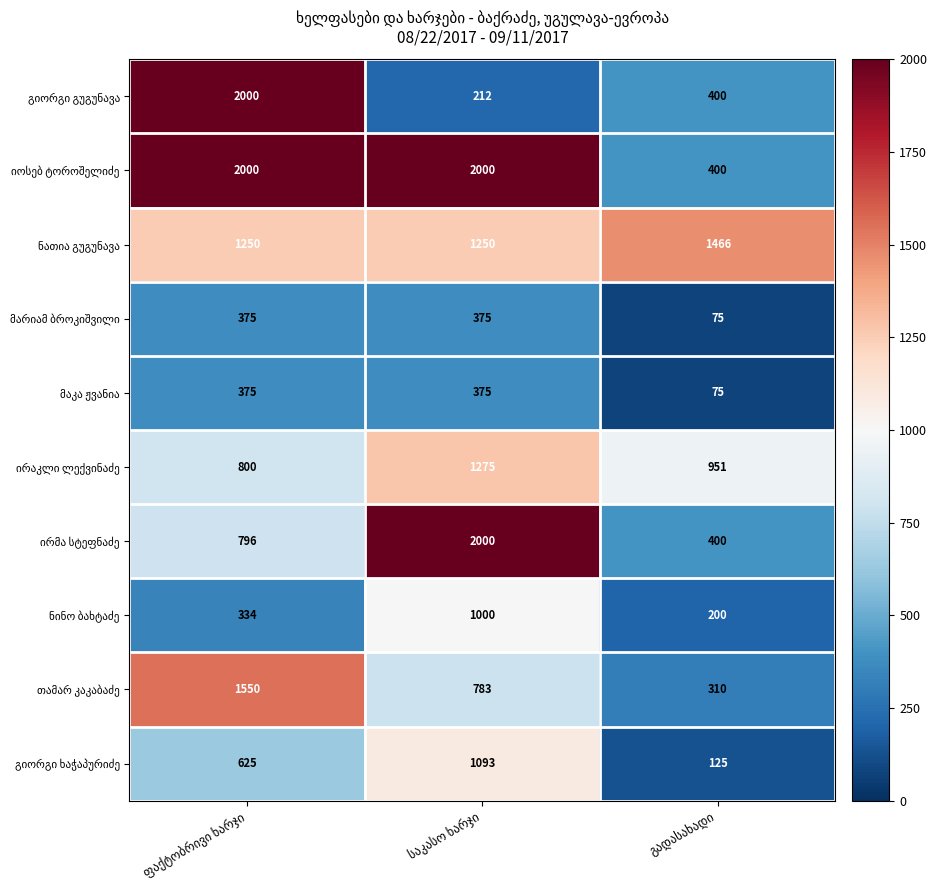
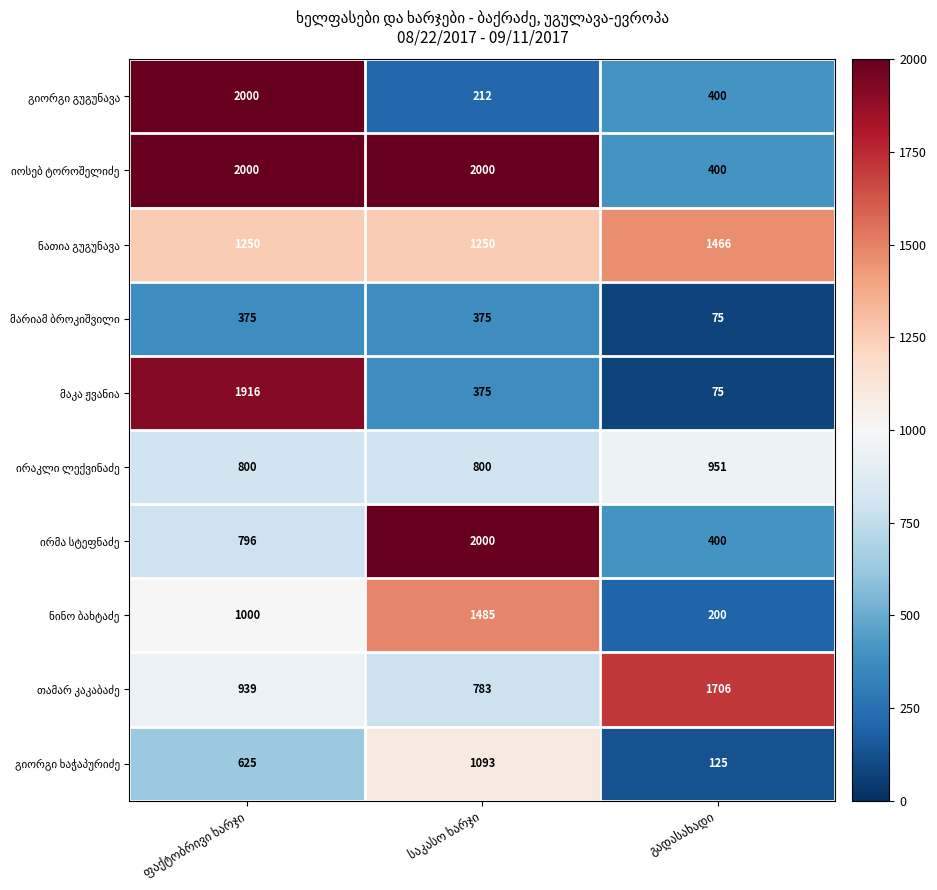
მაკა ჟვანია, ფაქტობრივი ხარჯი: 375 -> 1916
ირაკლი ლექვინაძე, საკასო ხარჯი: 1275 -> 800
ნინო ბახტაძე, ფაქტობრივი ხარჯი: 334 -> 1000
ნინო ბახტაძე, საკასო ხარჯი: 1000 -> 1485
თამარ კაკაბაძე, ფაქტობრივი ხარჯი: 1550 -> 939
თამარ კაკაბაძე, გადასახადი: 310 -> 1706
